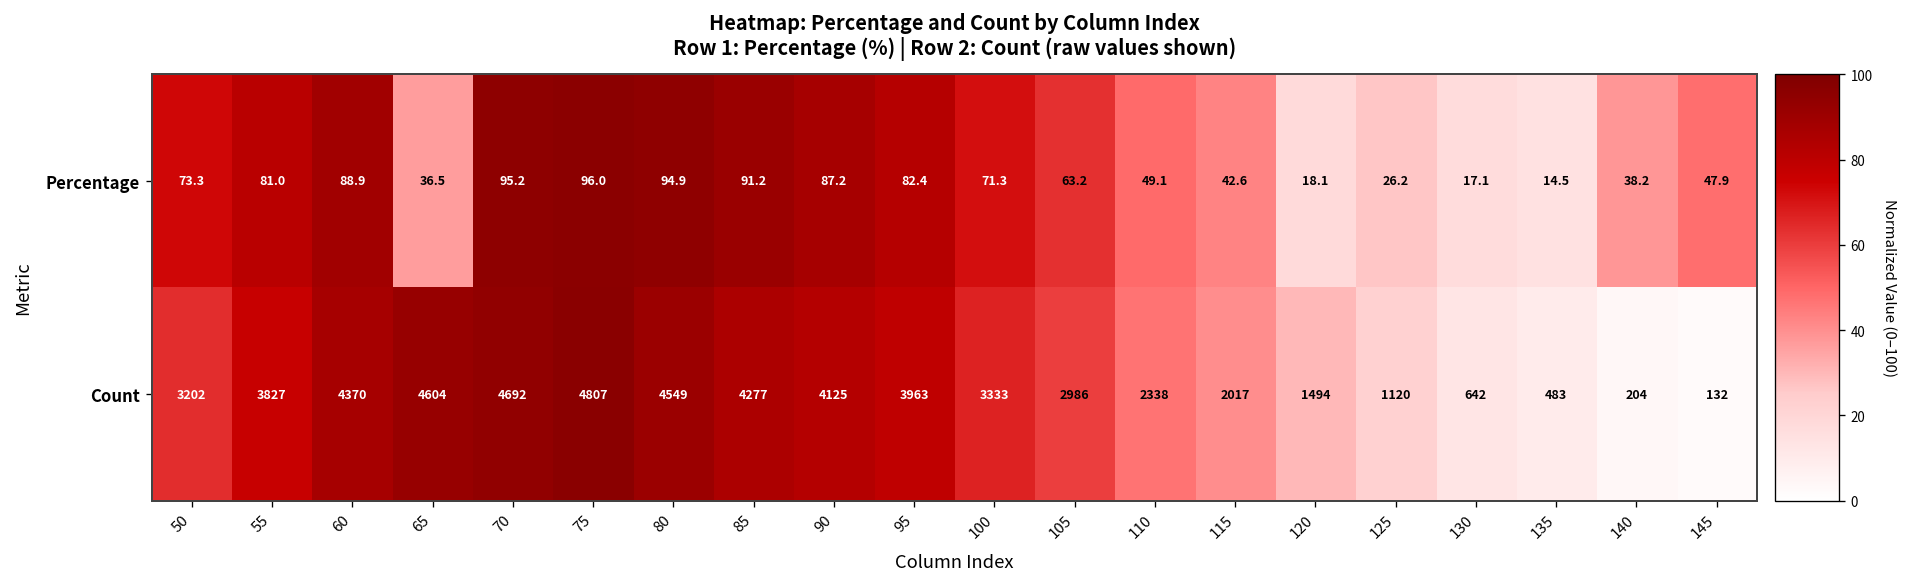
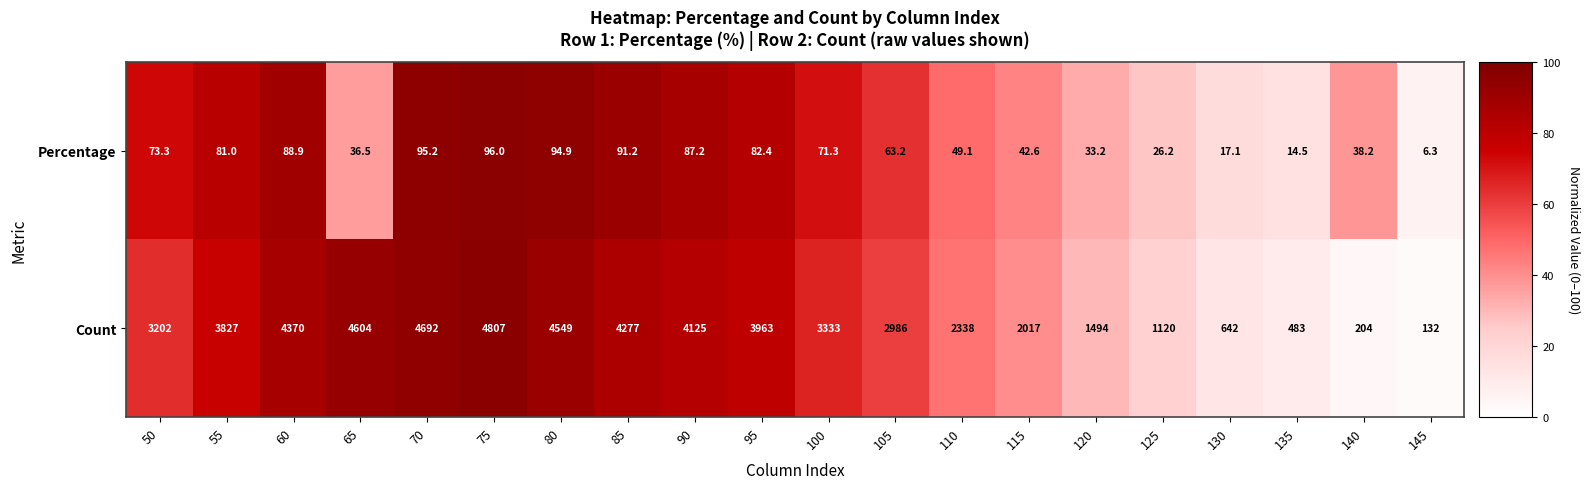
Percentage, 120: 18.1 -> 33.2
Percentage, 145: 47.9 -> 6.3
